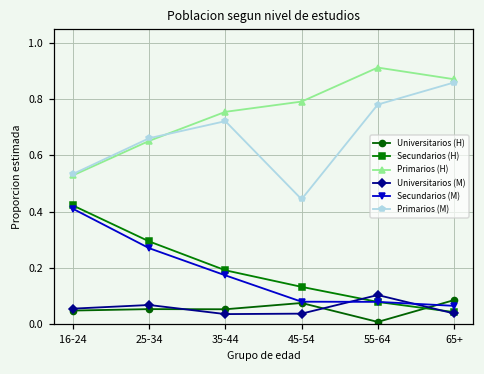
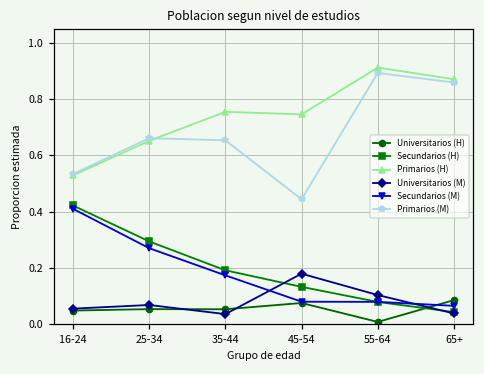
Primarios (M), 35-44: 0.72 -> 0.65
Primarios (H), 45-54: 0.79 -> 0.75
Universitarios (M), 45-54: 0.04 -> 0.18
Primarios (M), 55-64: 0.78 -> 0.89
